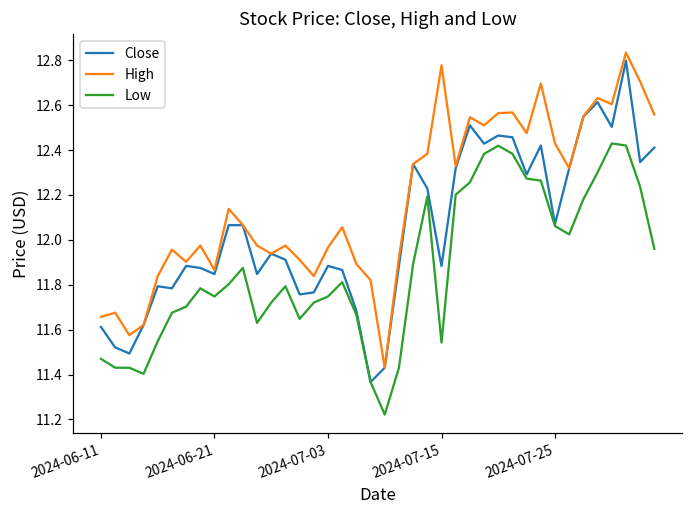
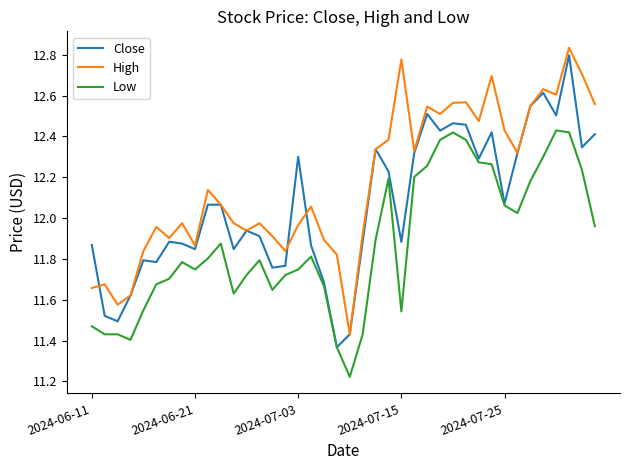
Close, 2024-06-11: 11.61 -> 11.87
Close, 2024-07-03: 11.88 -> 12.30
